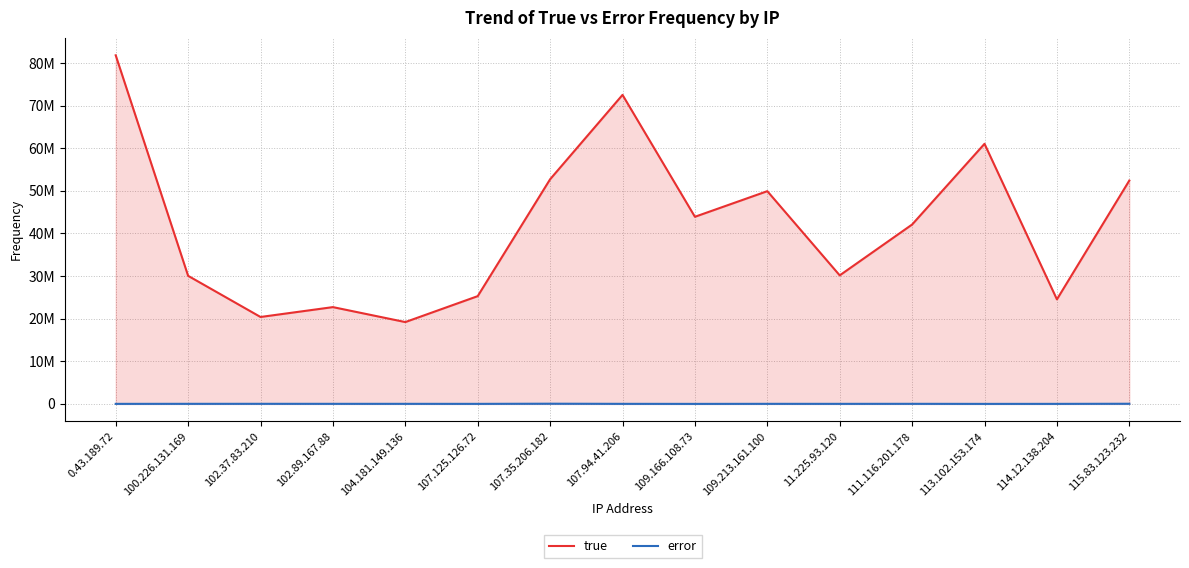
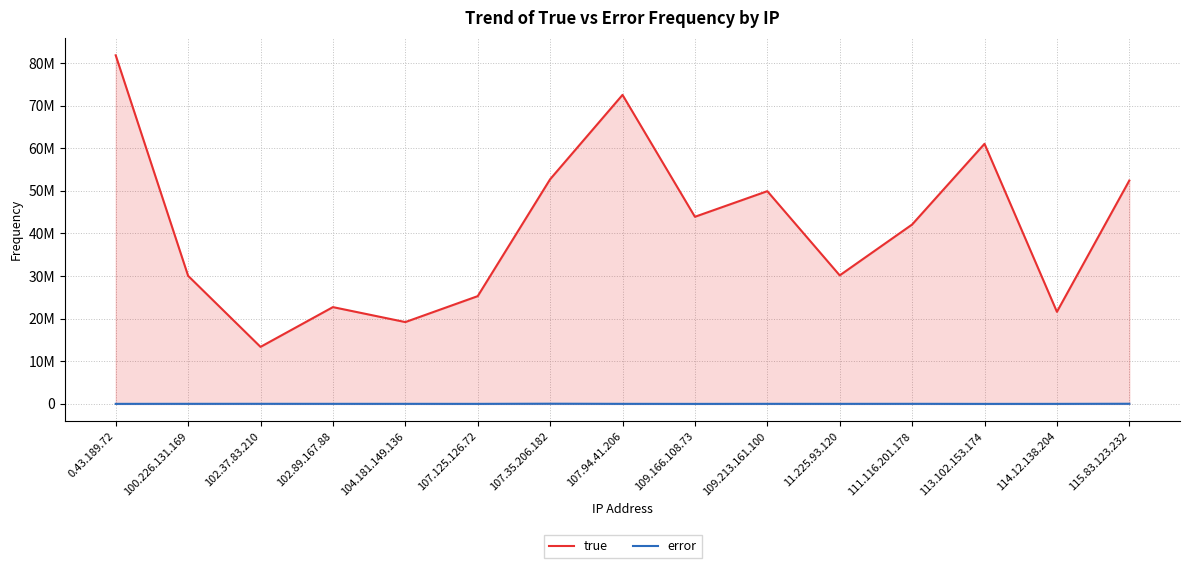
true, 102.37.83.210: 20000000 -> 13000000
true, 114.12.138.204: 25000000 -> 22000000
